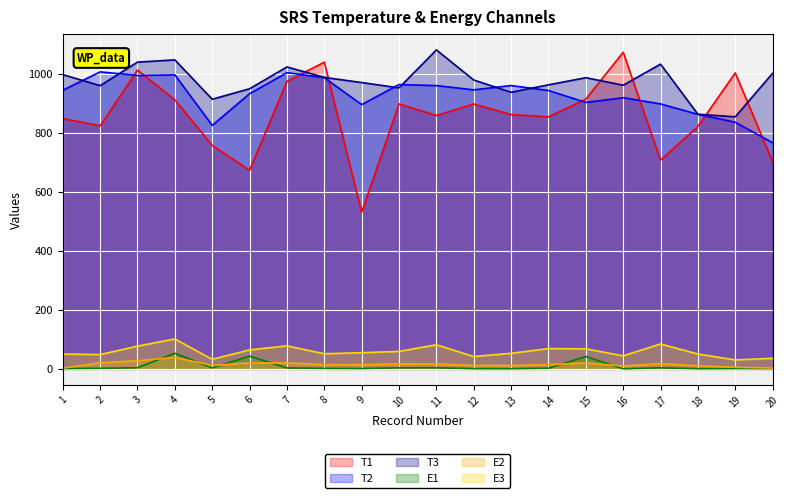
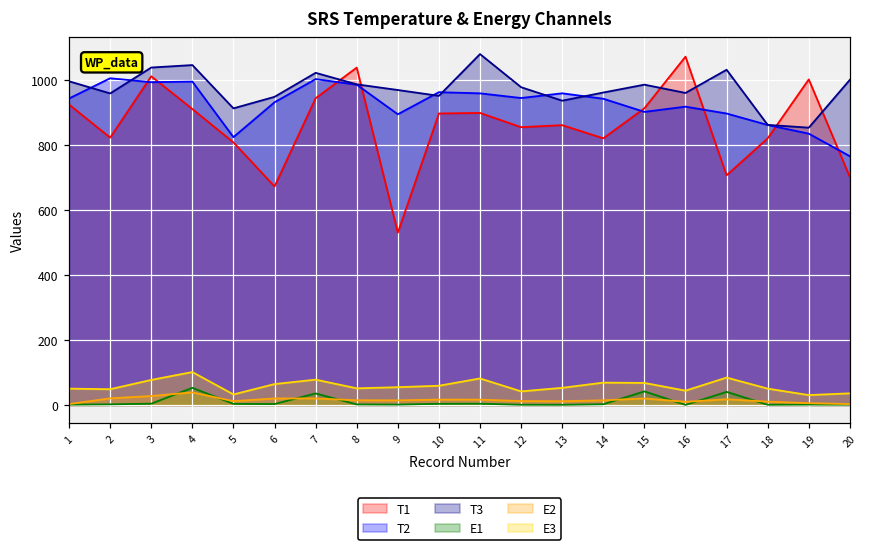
T1, 1: 850 -> 930
T1, 5: 760 -> 810
E1, 6: 40 -> 0
T1, 7: 970 -> 940
E1, 7: 0 -> 40
T1, 11: 860 -> 900
T1, 12: 900 -> 860
T1, 14: 850 -> 820
E1, 17: 0 -> 40
